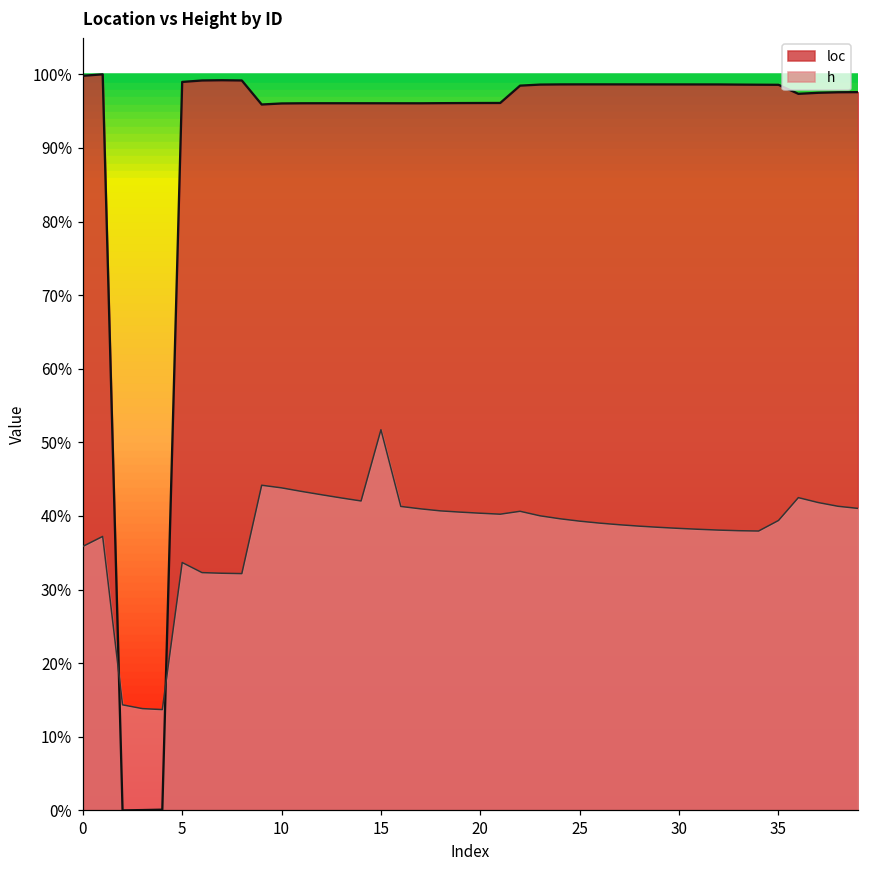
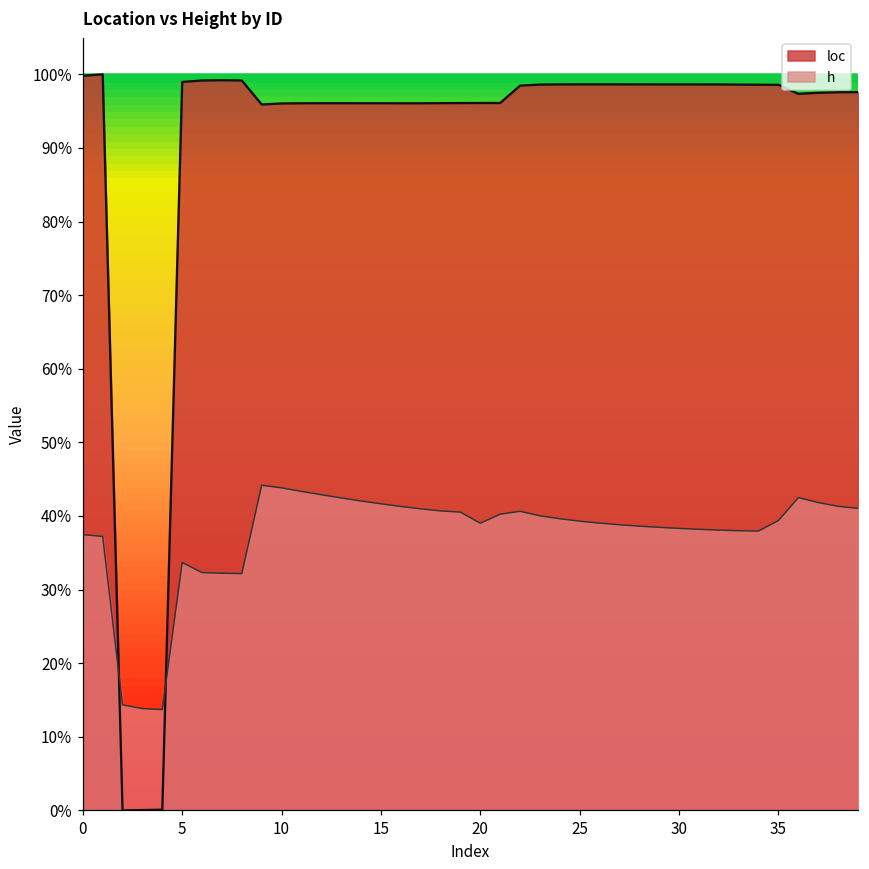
h, 0: 36% -> 37%
h, 15: 52% -> 42%
h, 20: 40% -> 39%
